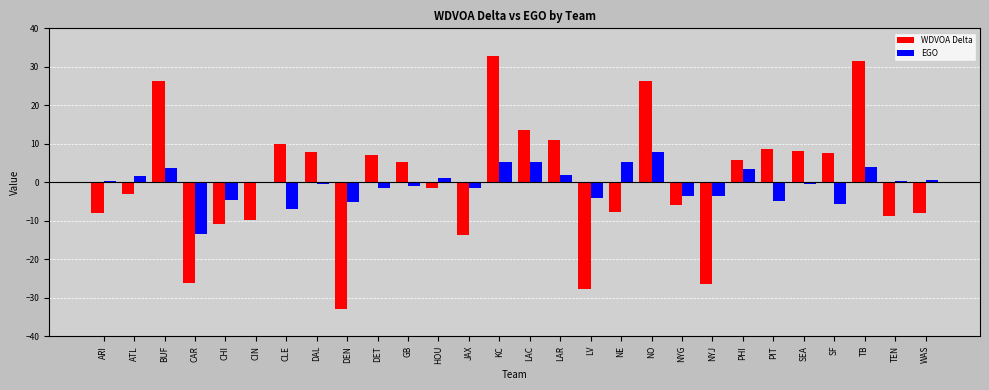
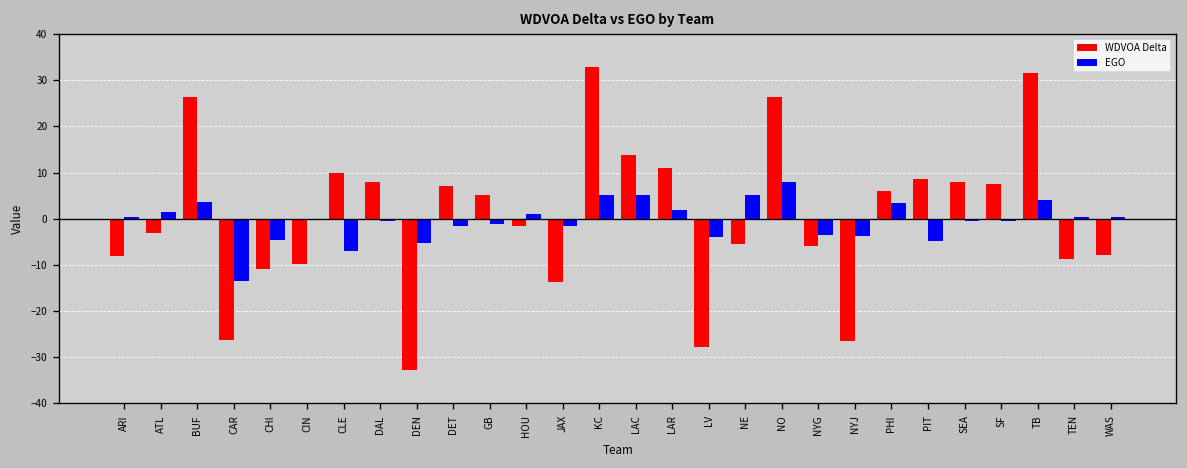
WDVOA Delta, NE: -8 -> -6
EGO, SF: -6 -> -1
